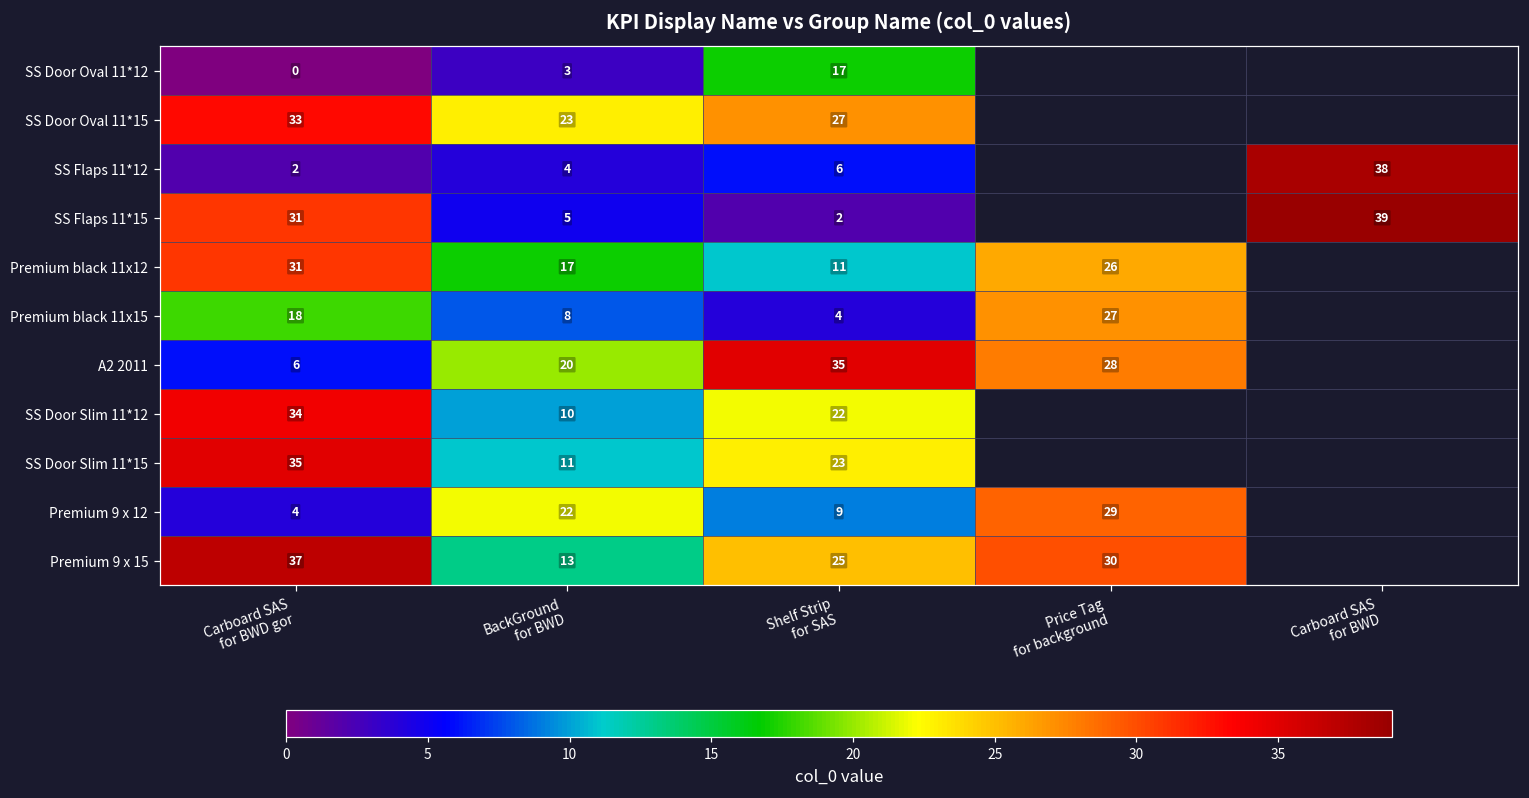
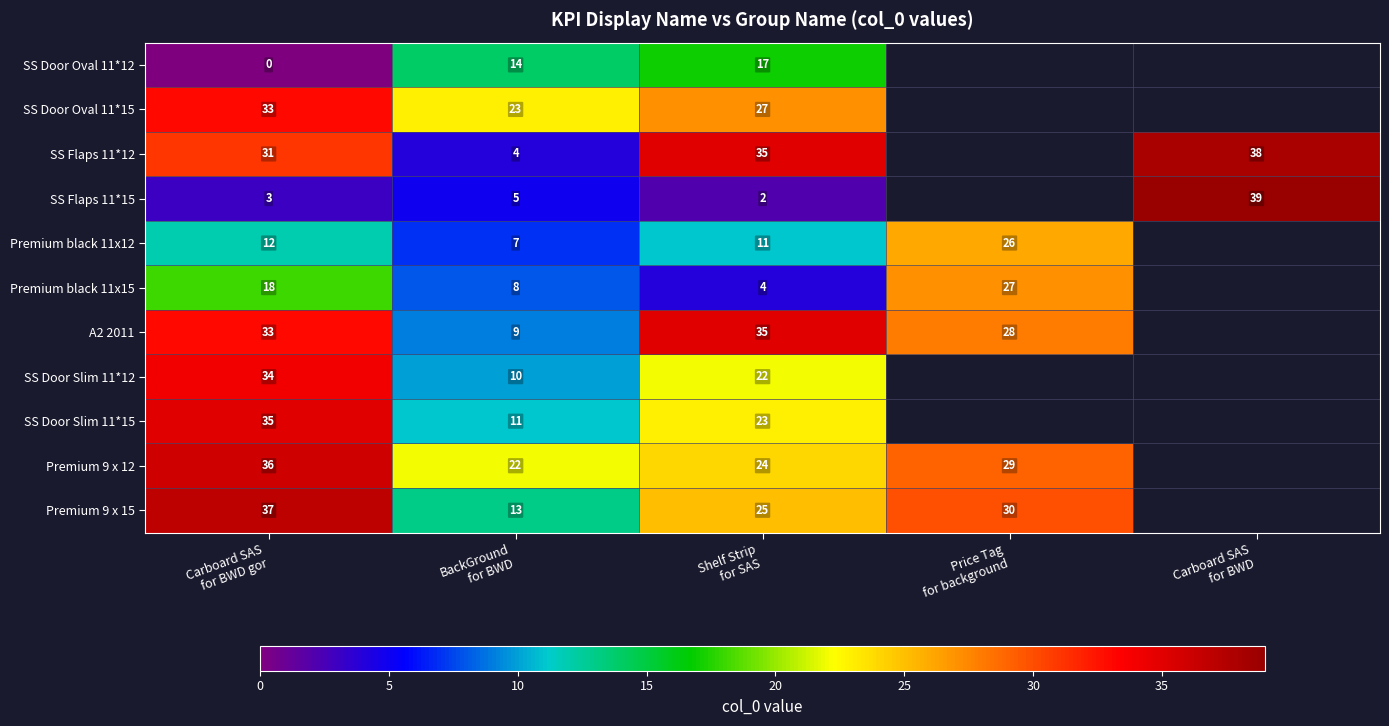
SS Door Oval 11*12, BackGround for BWD: 3 -> 14
SS Flaps 11*12, Carboard SAS for BWD gor: 2 -> 31
SS Flaps 11*12, Shelf Strip for SAS: 6 -> 35
SS Flaps 11*15, Carboard SAS for BWD gor: 31 -> 3
Premium black 11x12, Carboard SAS for BWD gor: 31 -> 12
Premium black 11x12, BackGround for BWD: 17 -> 7
A2 2011, Carboard SAS for BWD gor: 6 -> 33
A2 2011, BackGround for BWD: 20 -> 9
Premium 9 x 12, Carboard SAS for BWD gor: 4 -> 36
Premium 9 x 12, Shelf Strip for SAS: 9 -> 24
